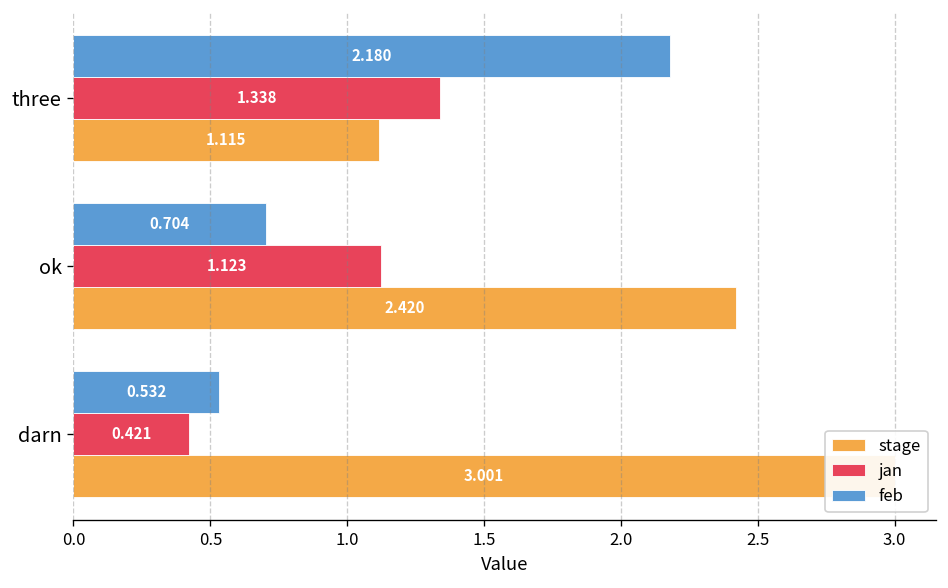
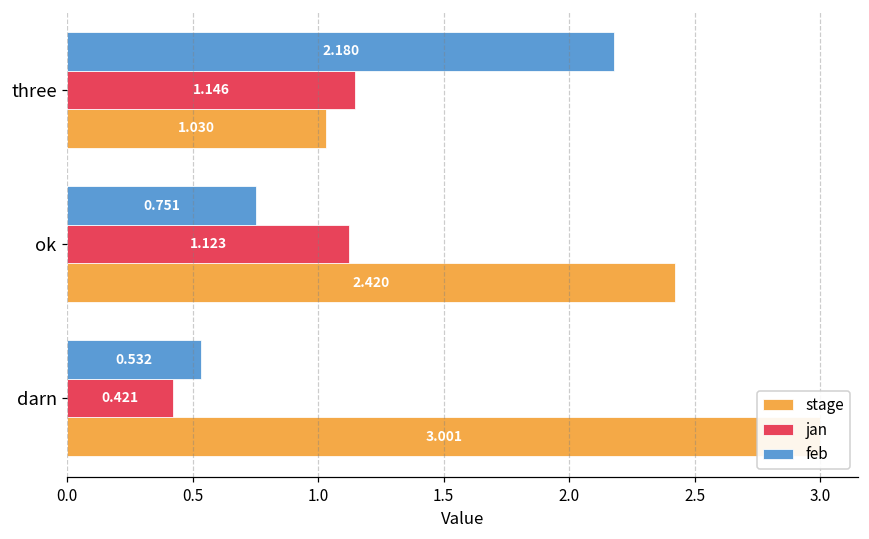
jan, three: 1.338 -> 1.146
stage, three: 1.115 -> 1.030
feb, ok: 0.704 -> 0.751
